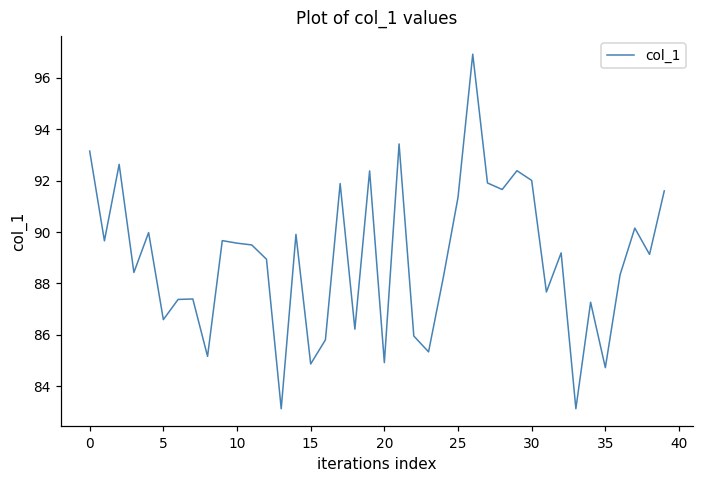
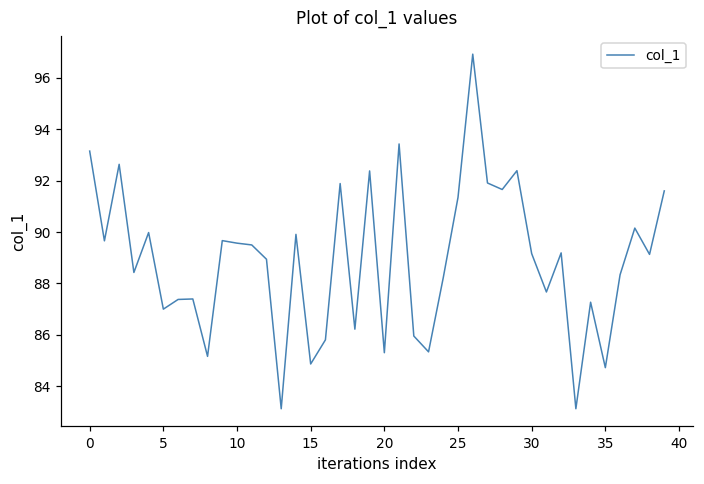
5: 86.6 -> 87.0
20: 84.9 -> 85.3
30: 92.0 -> 89.2
